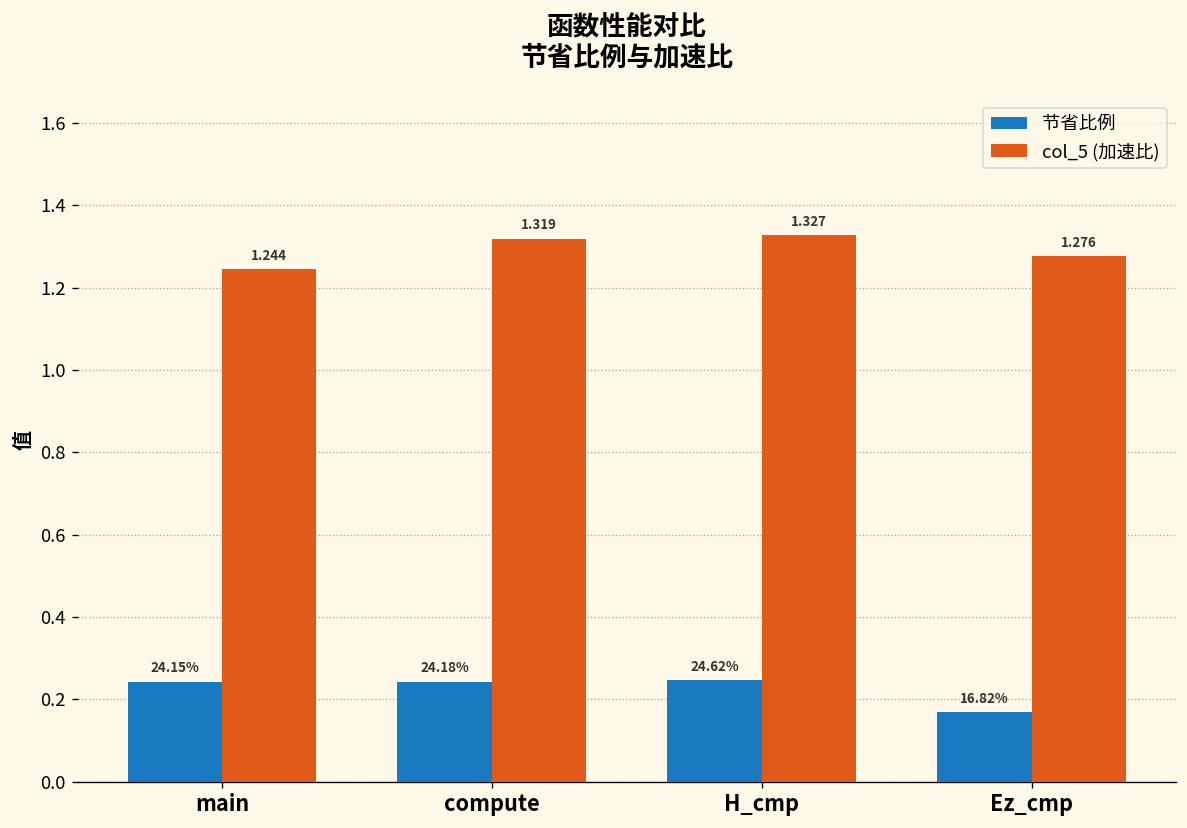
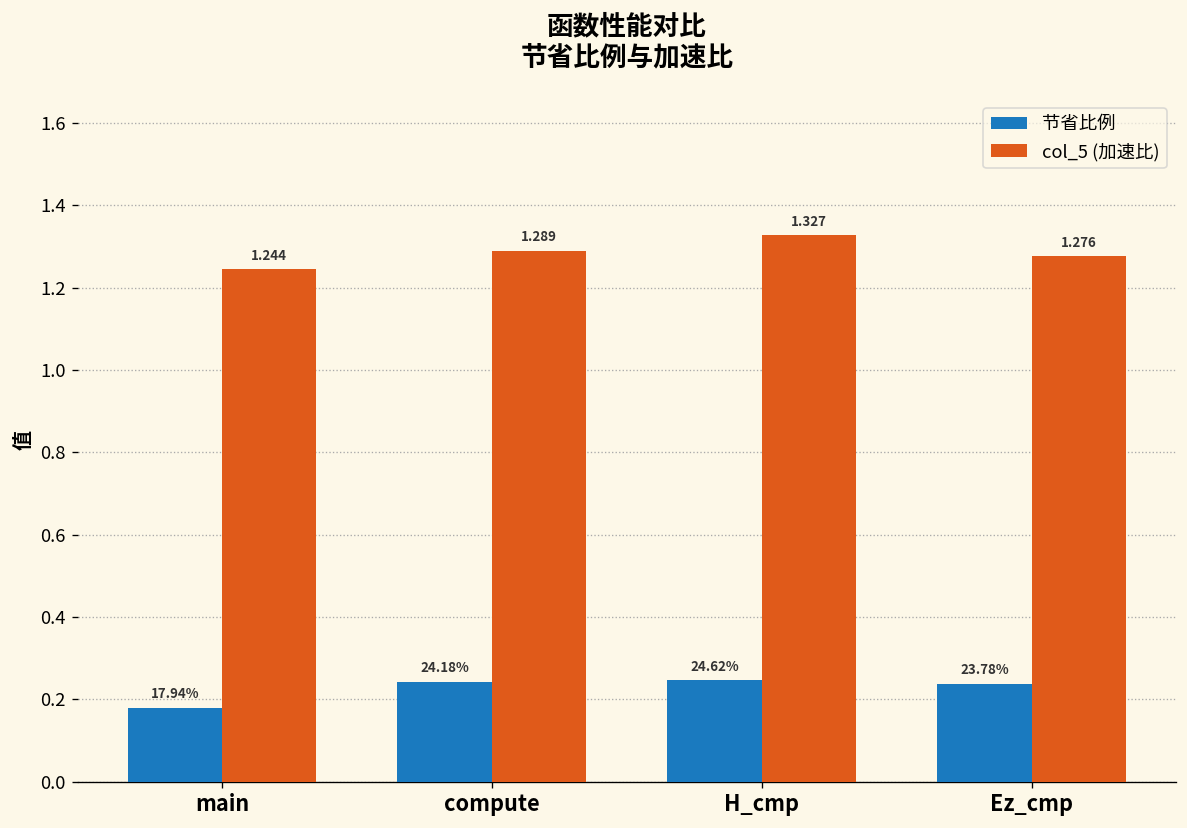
节省比例, main: 24.15% -> 17.94%
col_5 (加速比), compute: 1.319 -> 1.289
节省比例, Ez_cmp: 16.82% -> 23.78%
